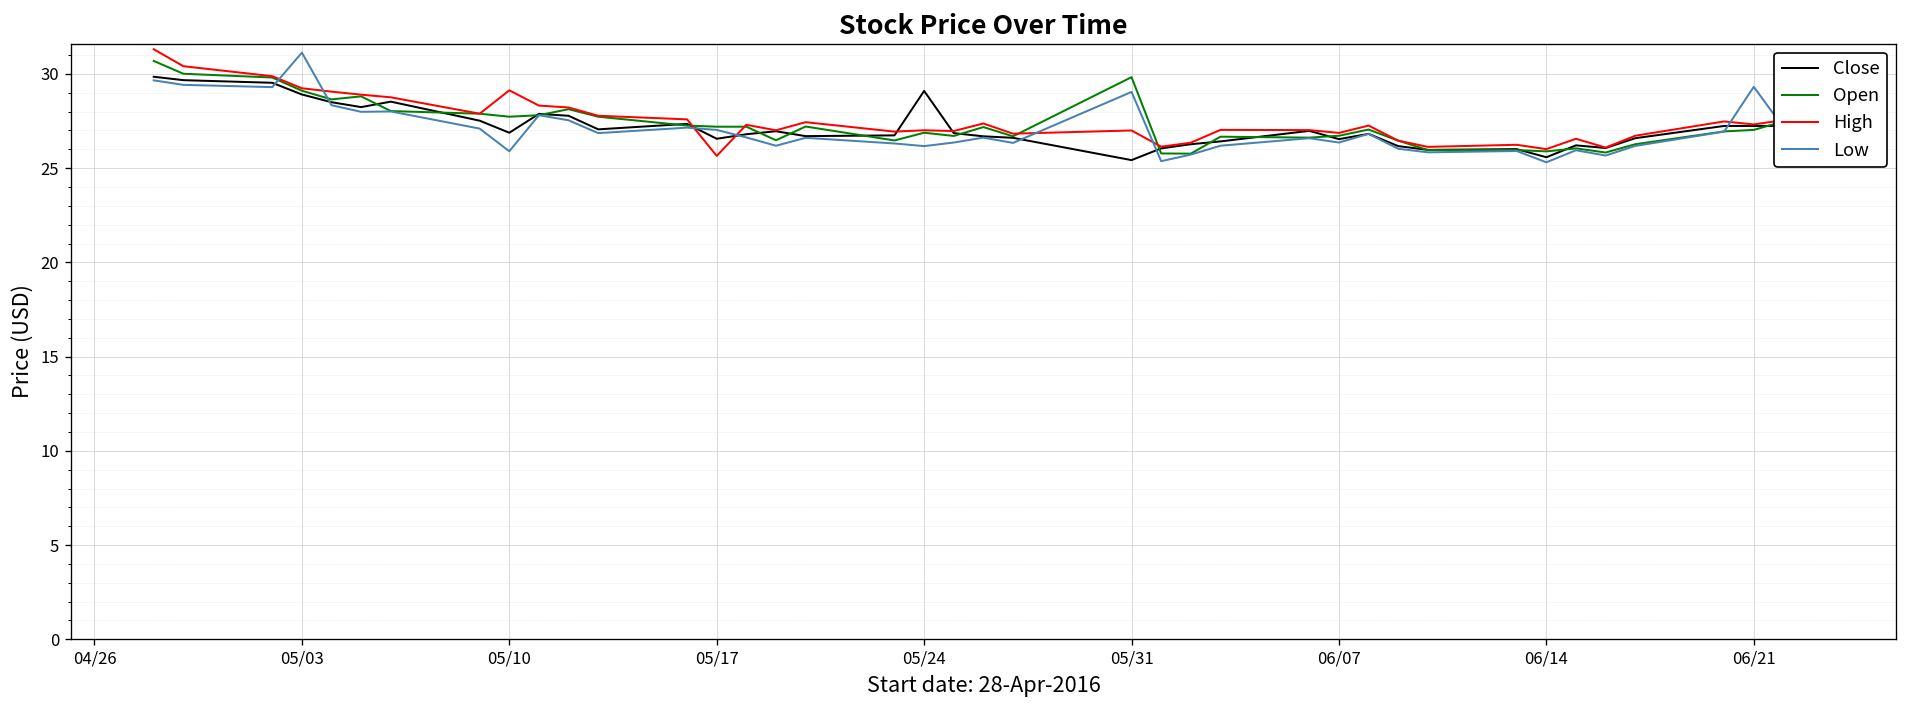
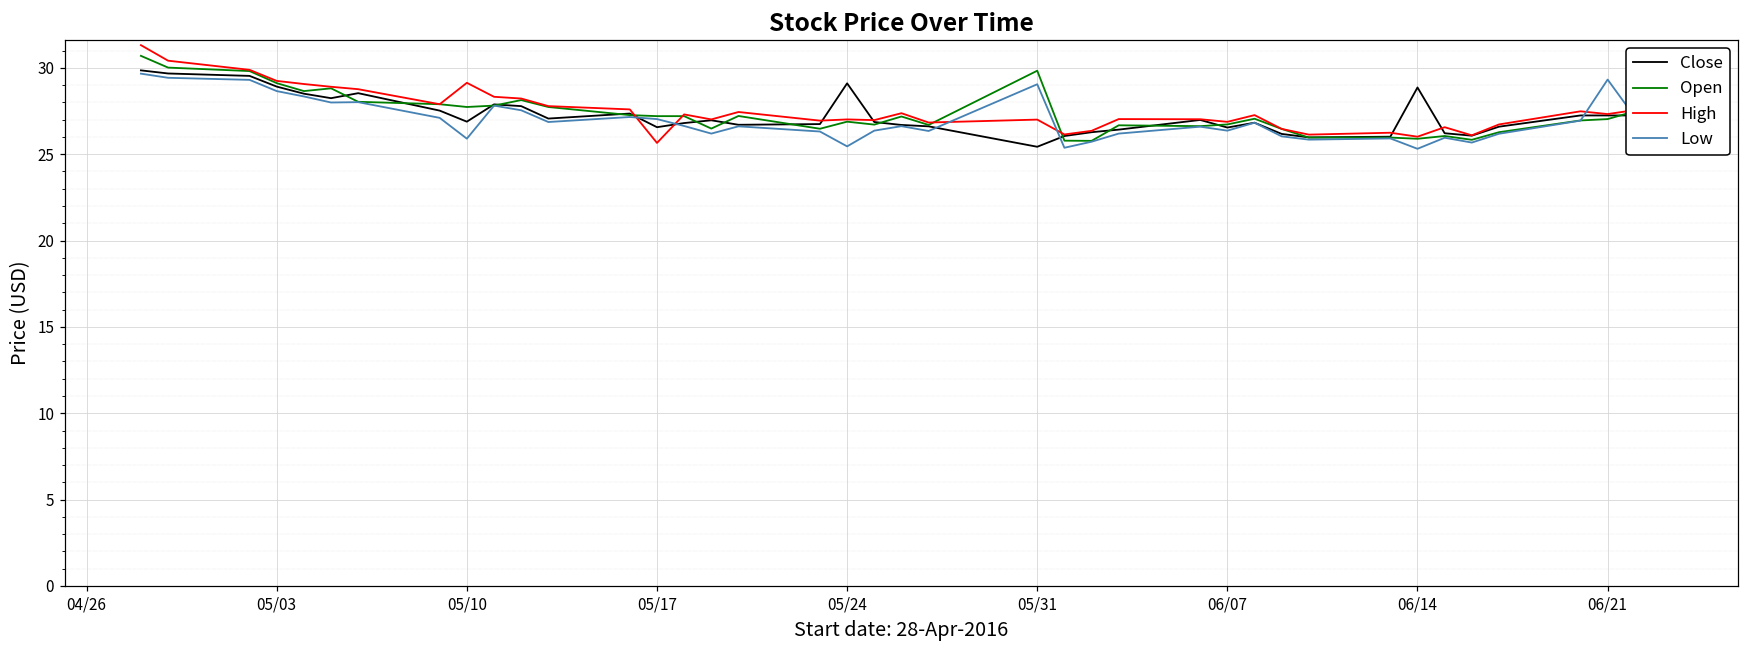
Low, 05/03: 31.1 -> 28.7
Low, 05/24: 26.2 -> 25.5
Close, 06/14: 25.6 -> 28.9
